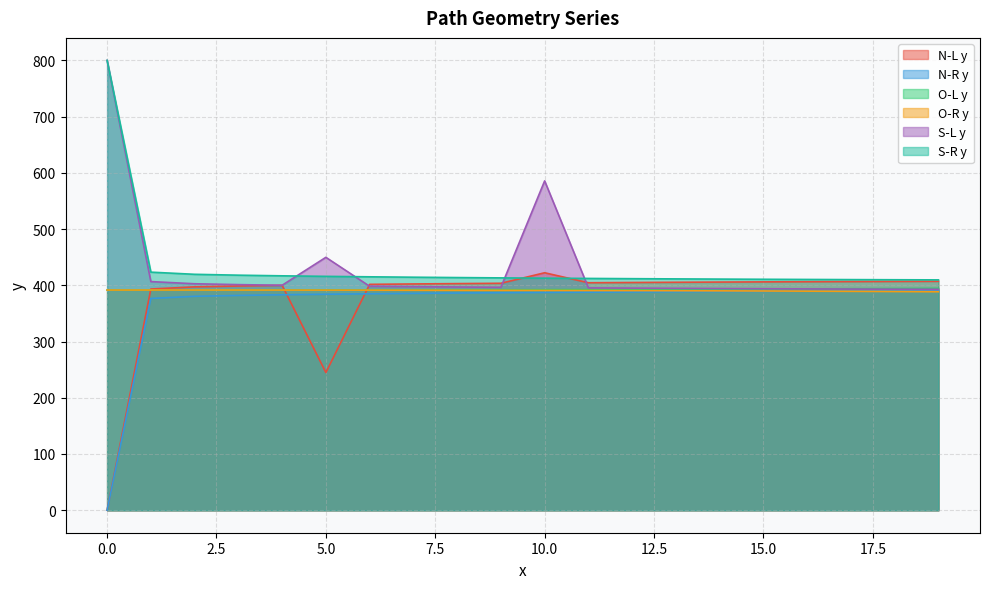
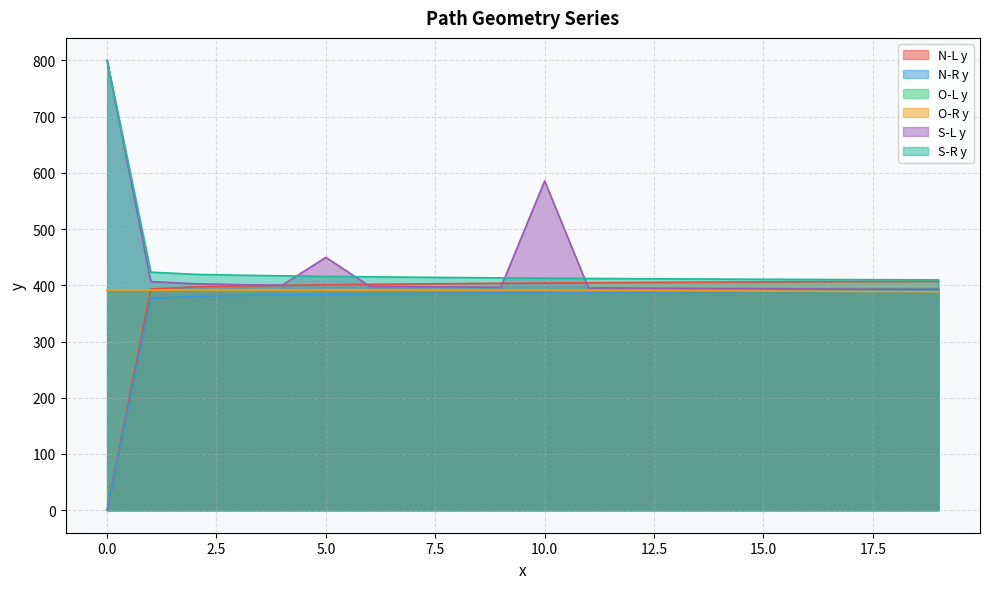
N-L y, 5.0: 240 -> 400
N-L y, 10.0: 420 -> 400
